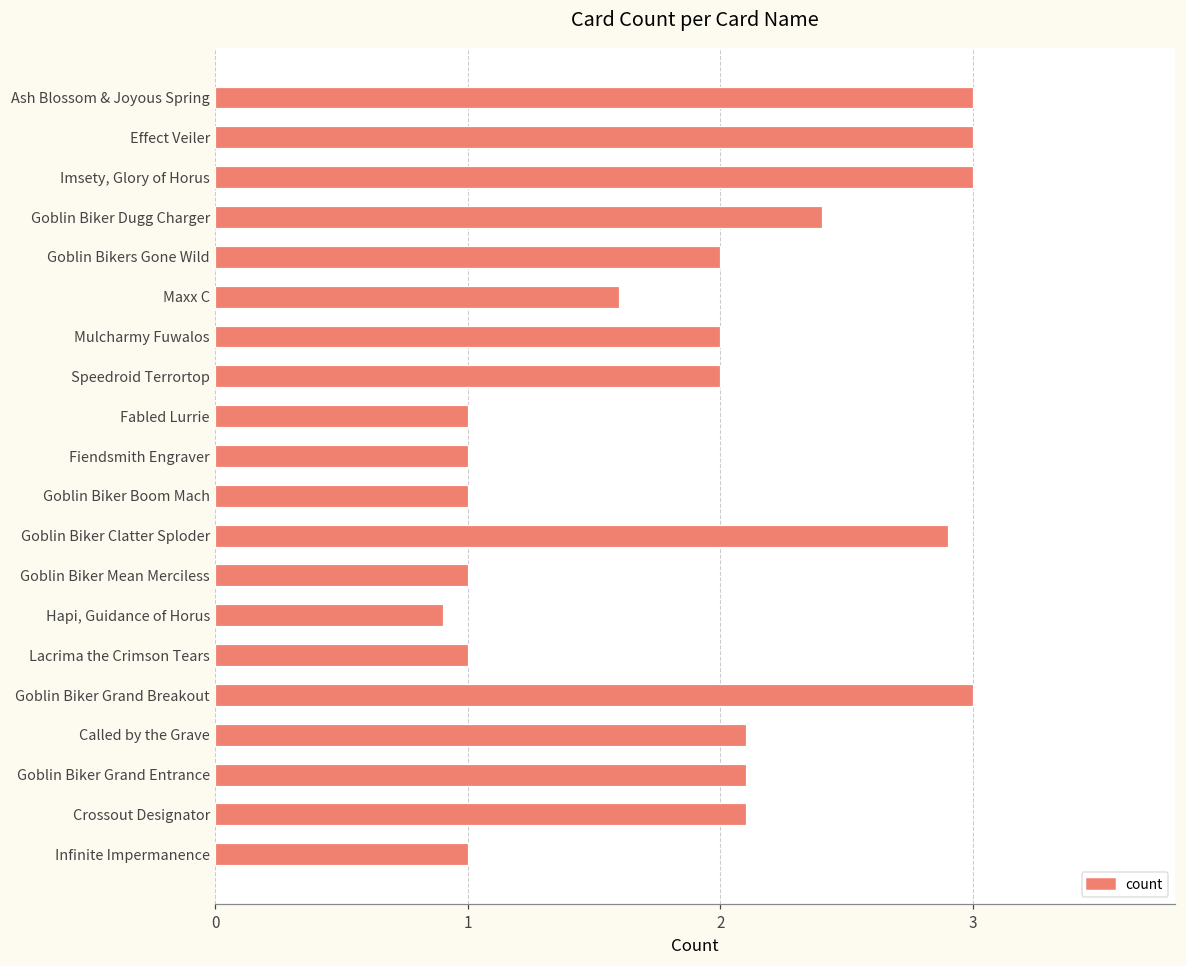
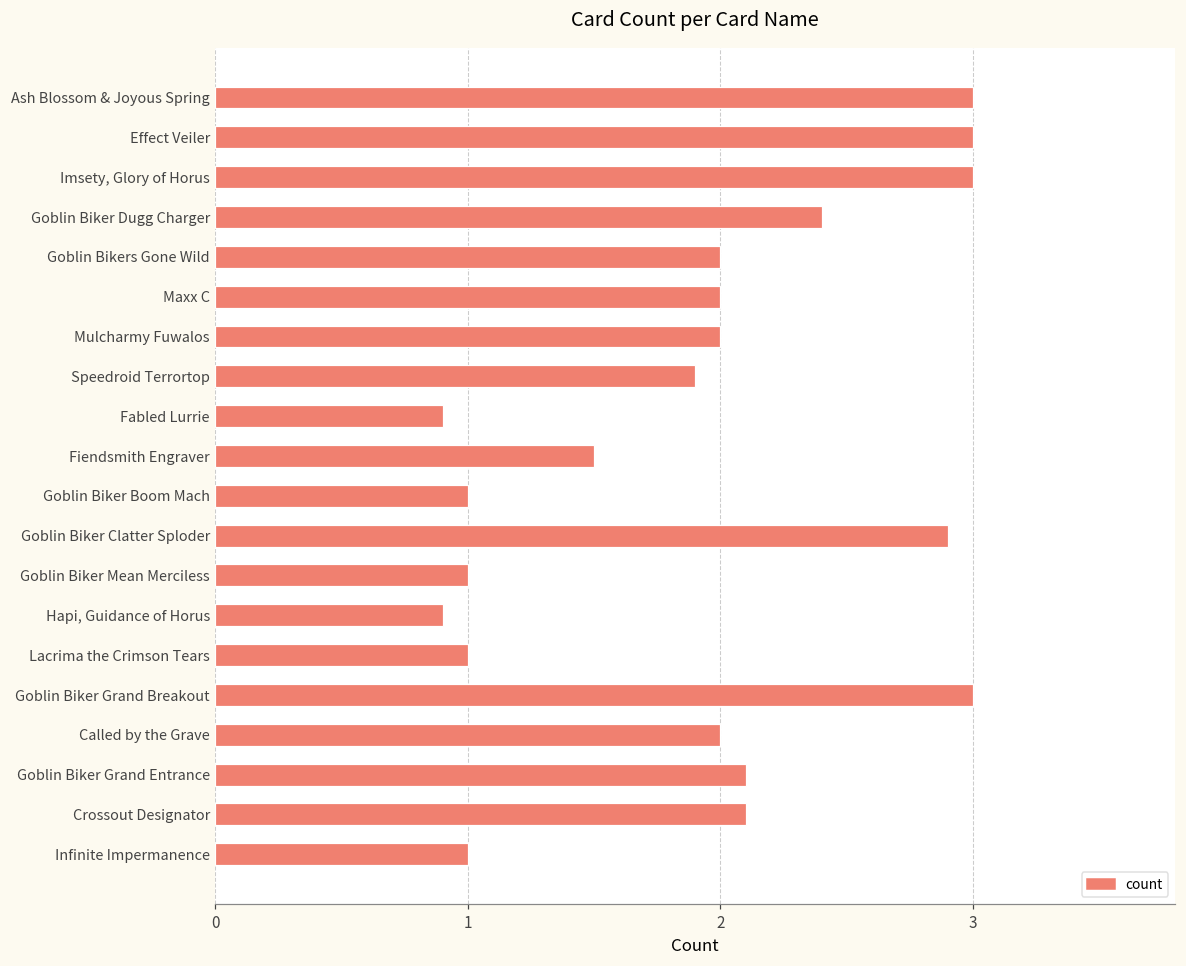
Maxx C: 1.6 -> 2.0
Speedroid Terrortop: 2.0 -> 1.9
Fabled Lurrie: 1.0 -> 0.9
Fiendsmith Engraver: 1.0 -> 1.5
Called by the Grave: 2.1 -> 2.0
